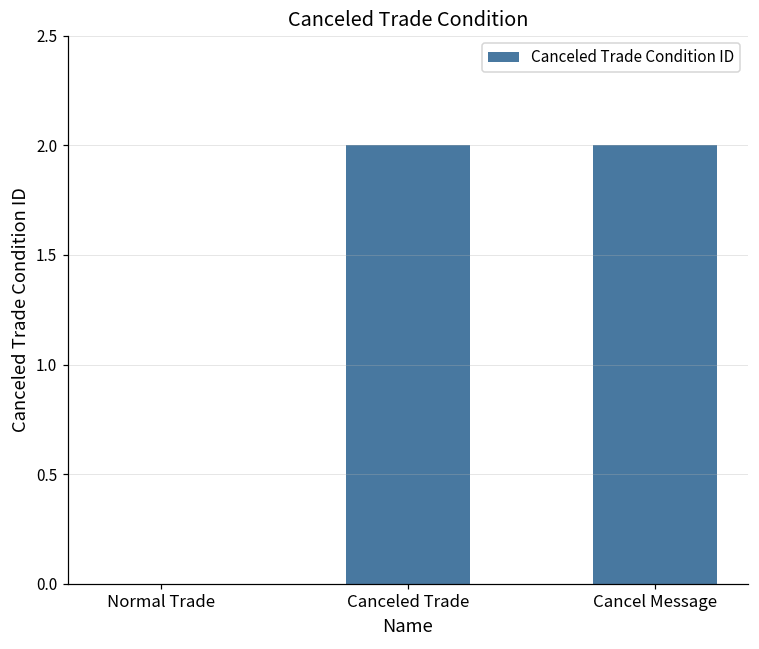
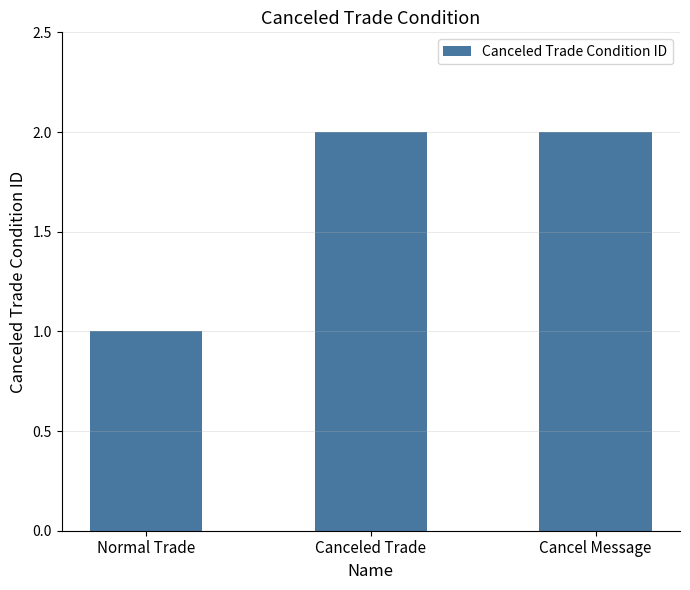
Normal Trade: 0 -> 1
